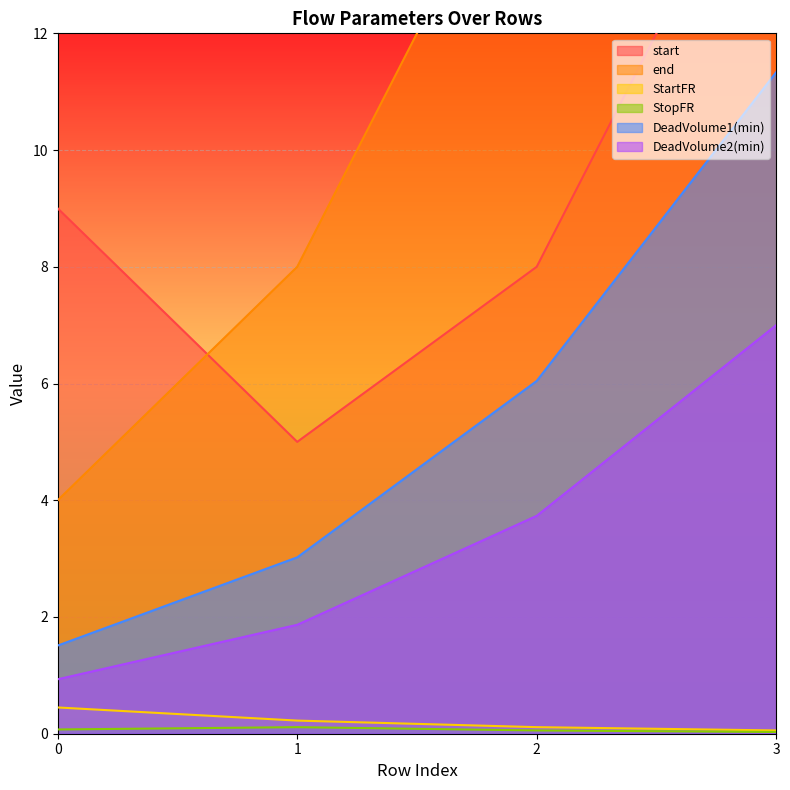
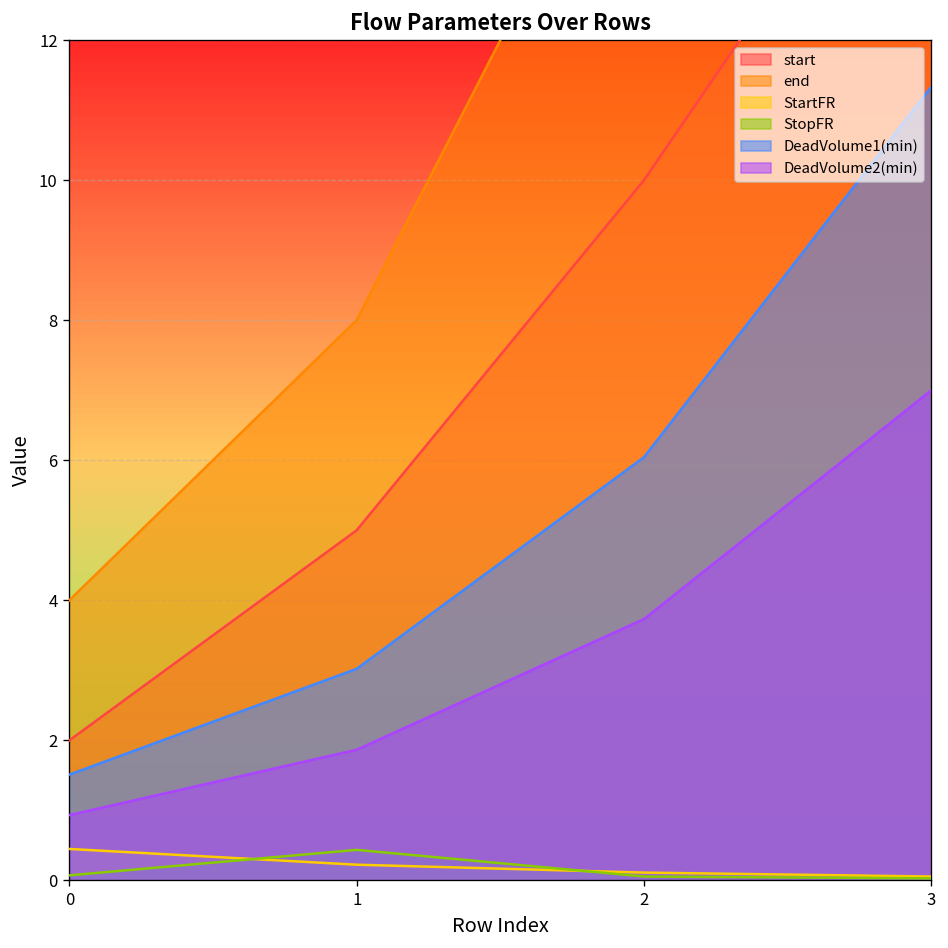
start, 0: 9 -> 2
StopFR, 1: 0.1 -> 0.4
start, 2: 8 -> 10
